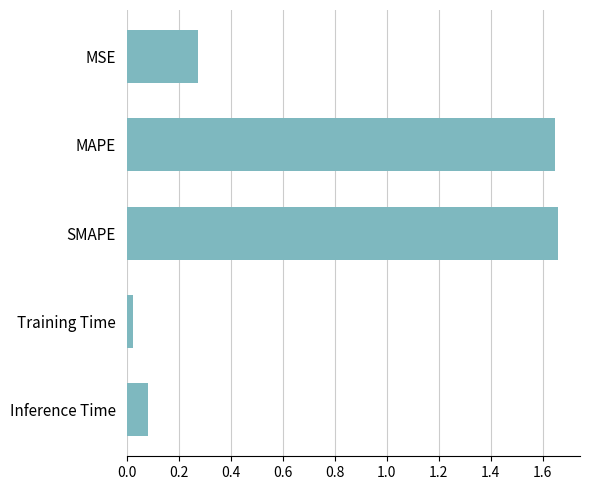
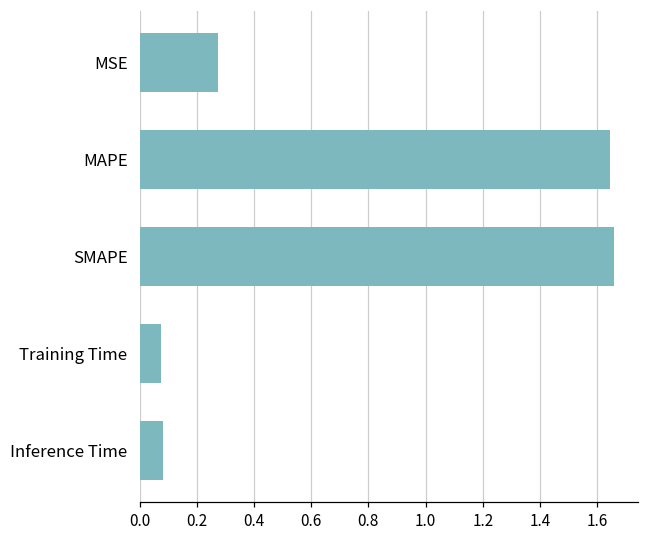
Training Time: 0.02 -> 0.08
